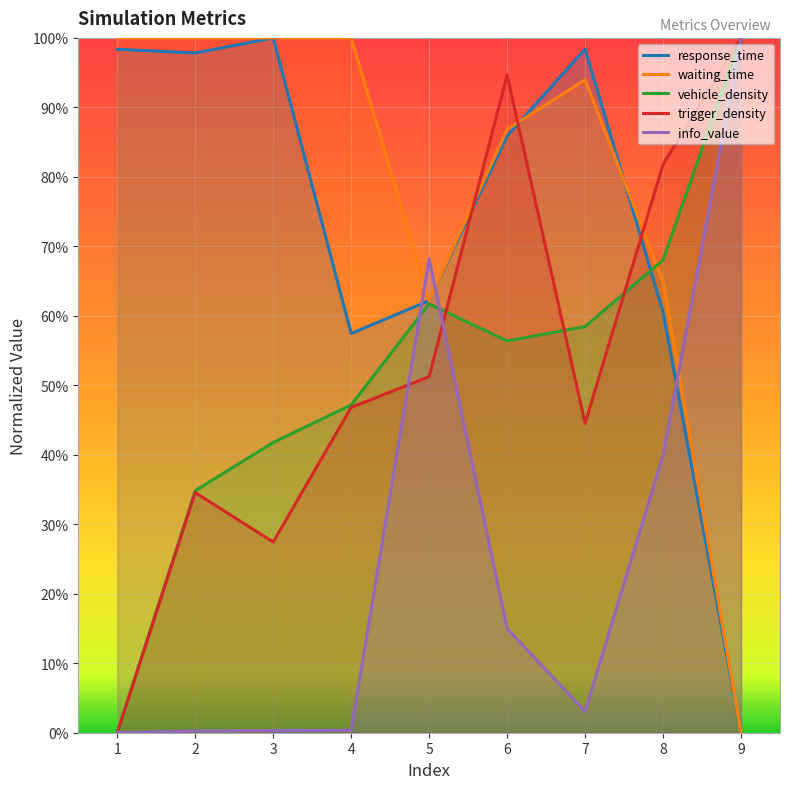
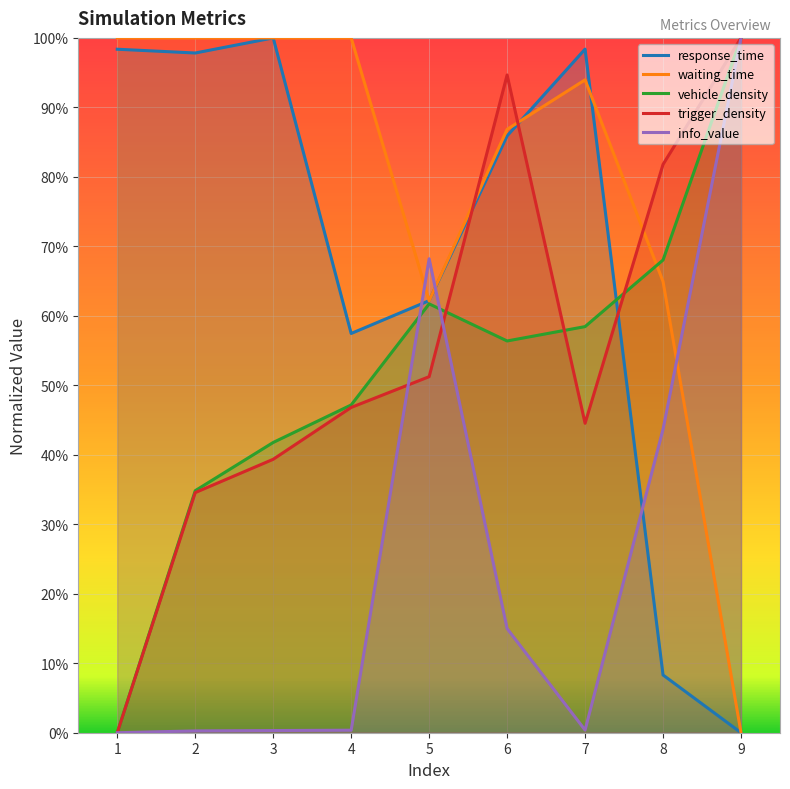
trigger_density, 3: 27% -> 39%
info_value, 7: 3% -> 0%
response_time, 8: 61% -> 8%
info_value, 8: 40% -> 44%
